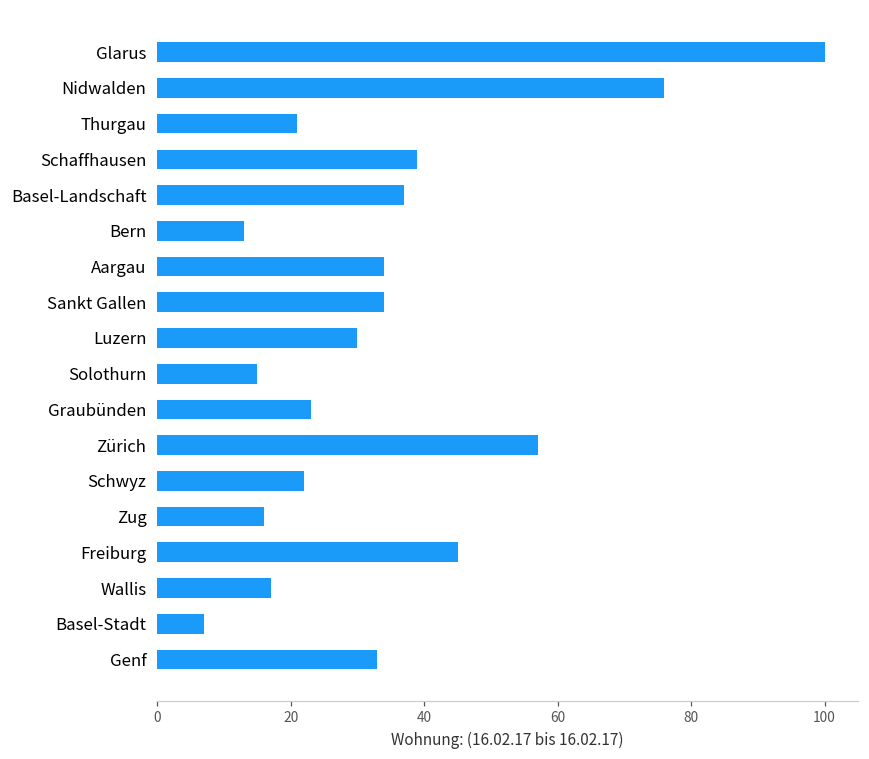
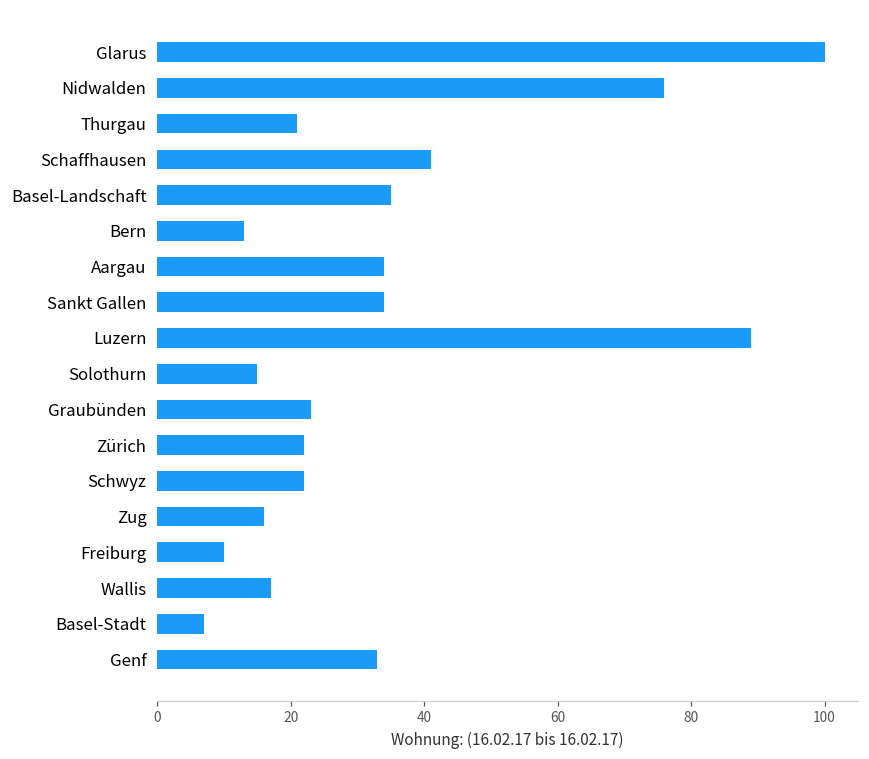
Schaffhausen: 39 -> 41
Basel-Landschaft: 37 -> 35
Luzern: 30 -> 89
Zürich: 57 -> 22
Freiburg: 45 -> 10
